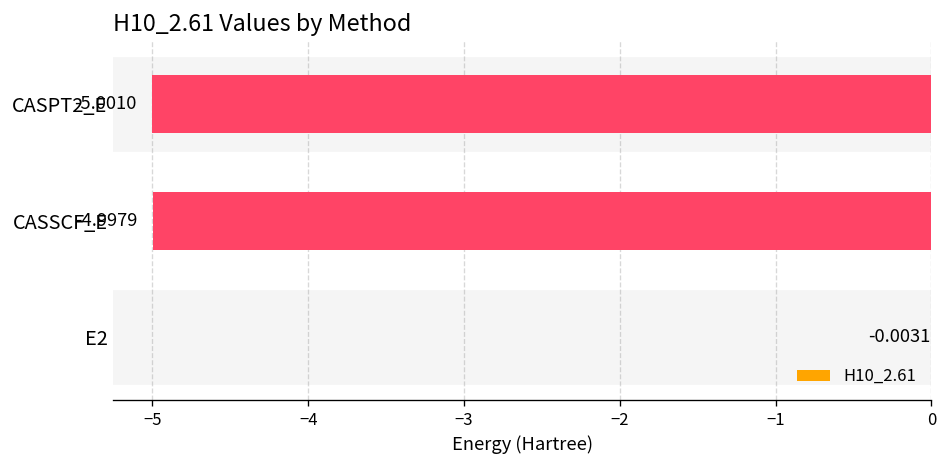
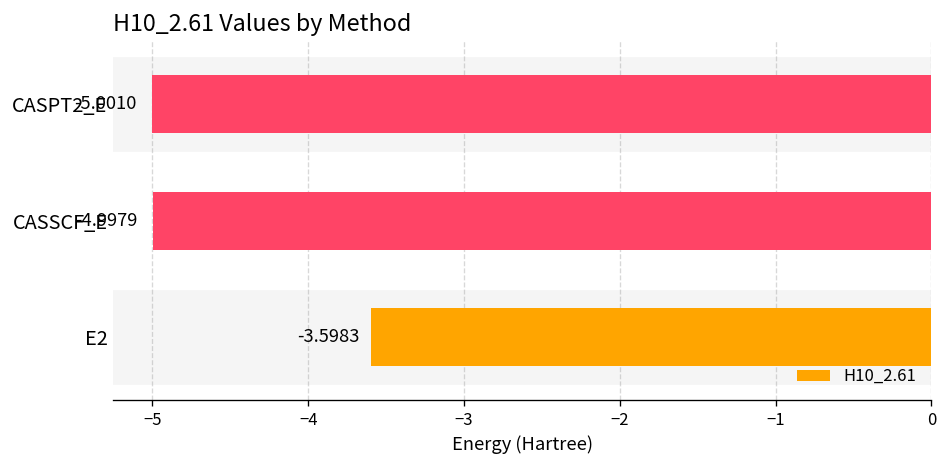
E2: -0.0031 -> -3.5983
